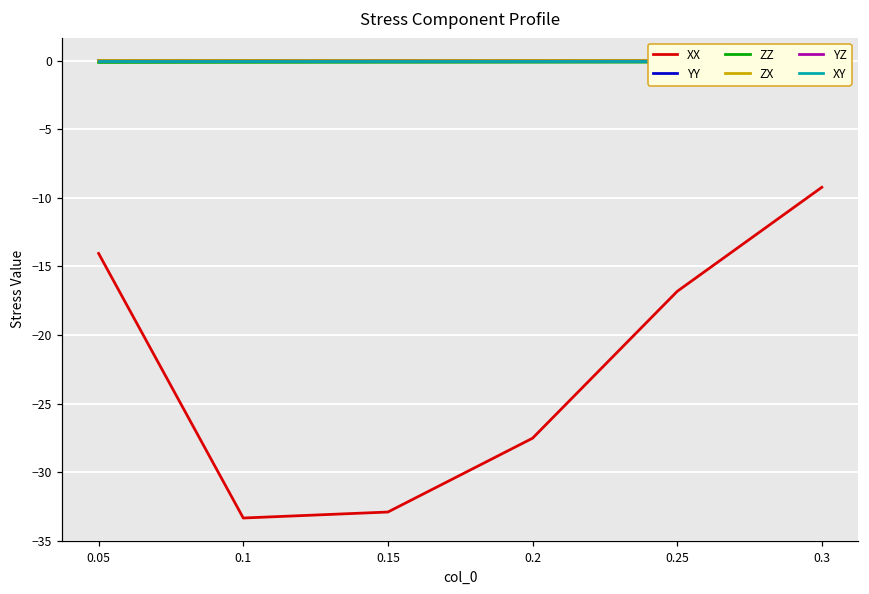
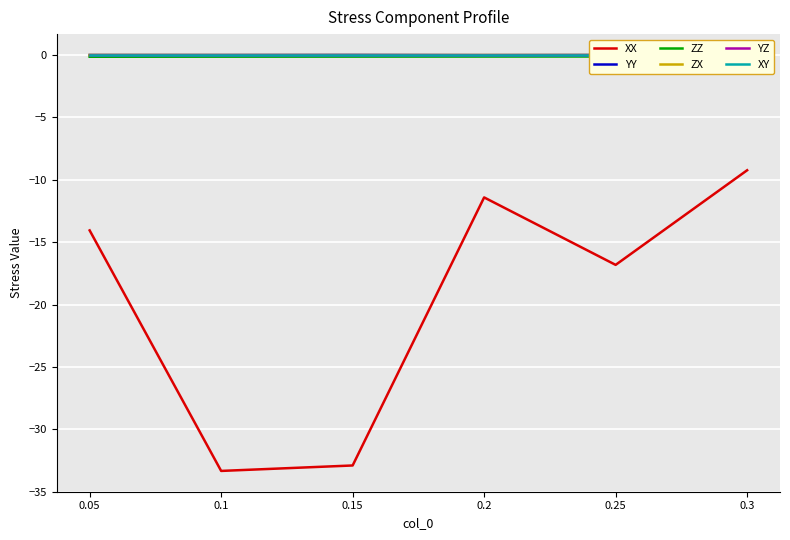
XX, 0.2: -27.5 -> -11.4
